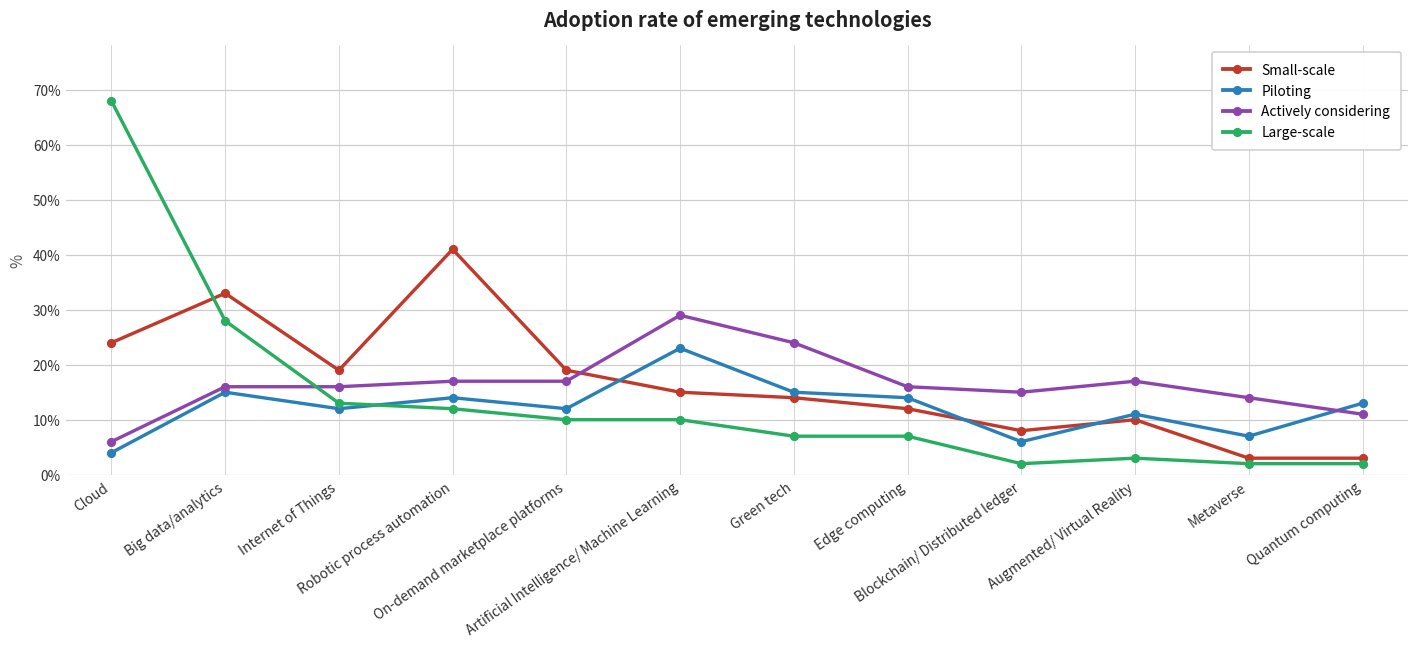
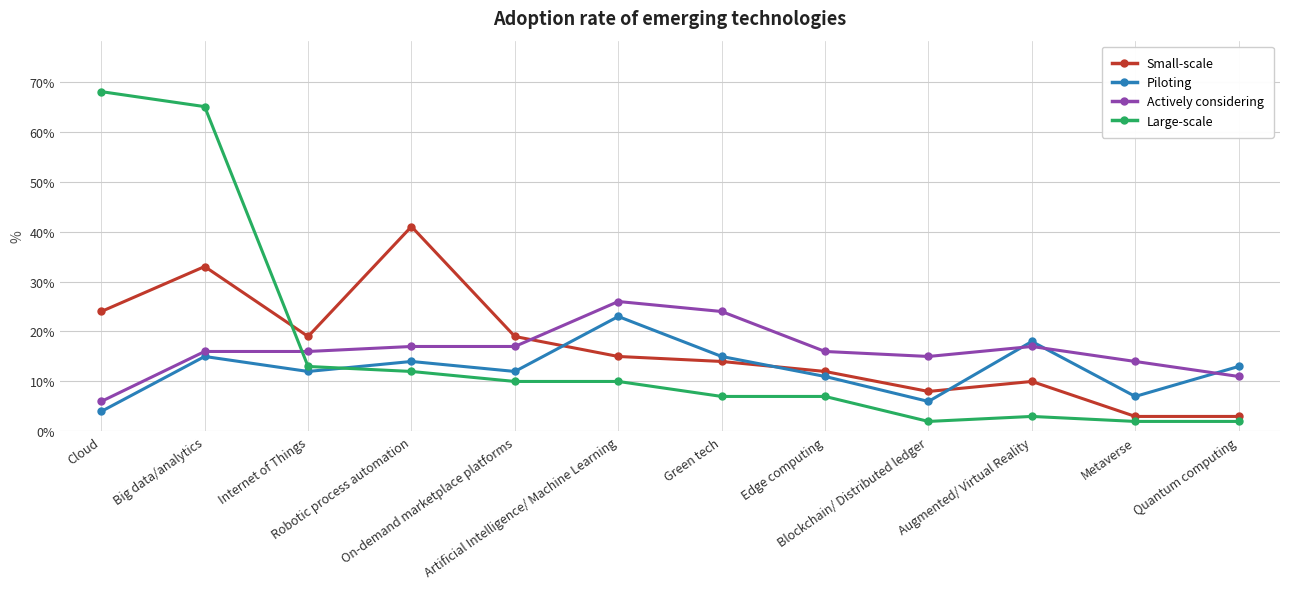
Large-scale, Big data/analytics: 28% -> 65%
Actively considering, Artificial Intelligence/ Machine Learning: 29% -> 26%
Piloting, Edge computing: 14% -> 11%
Piloting, Augmented/ Virtual Reality: 11% -> 18%
